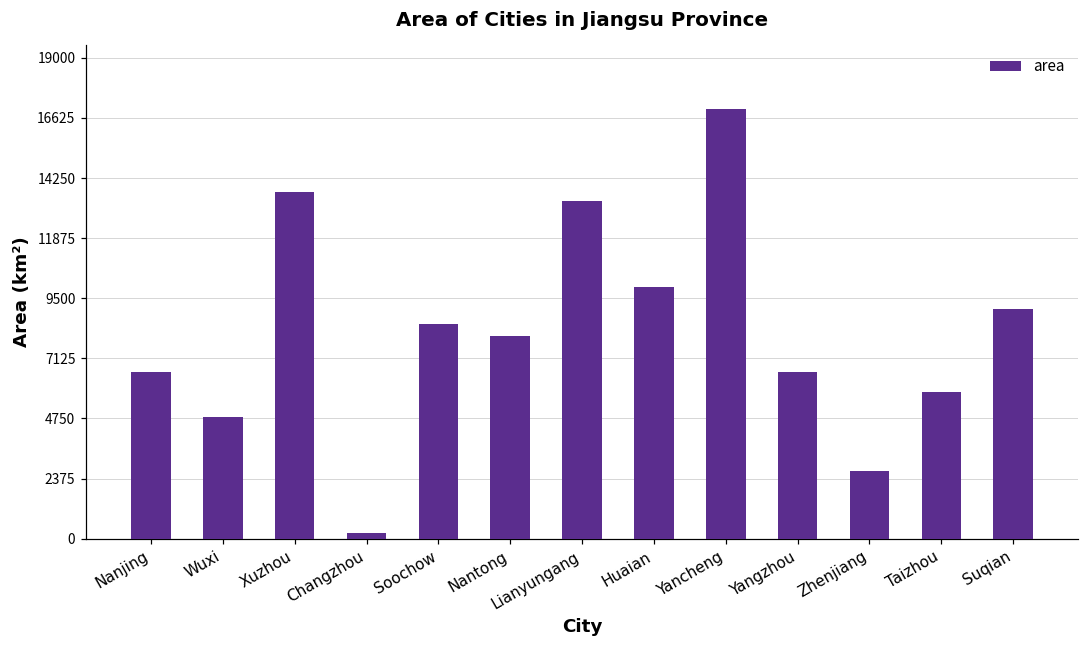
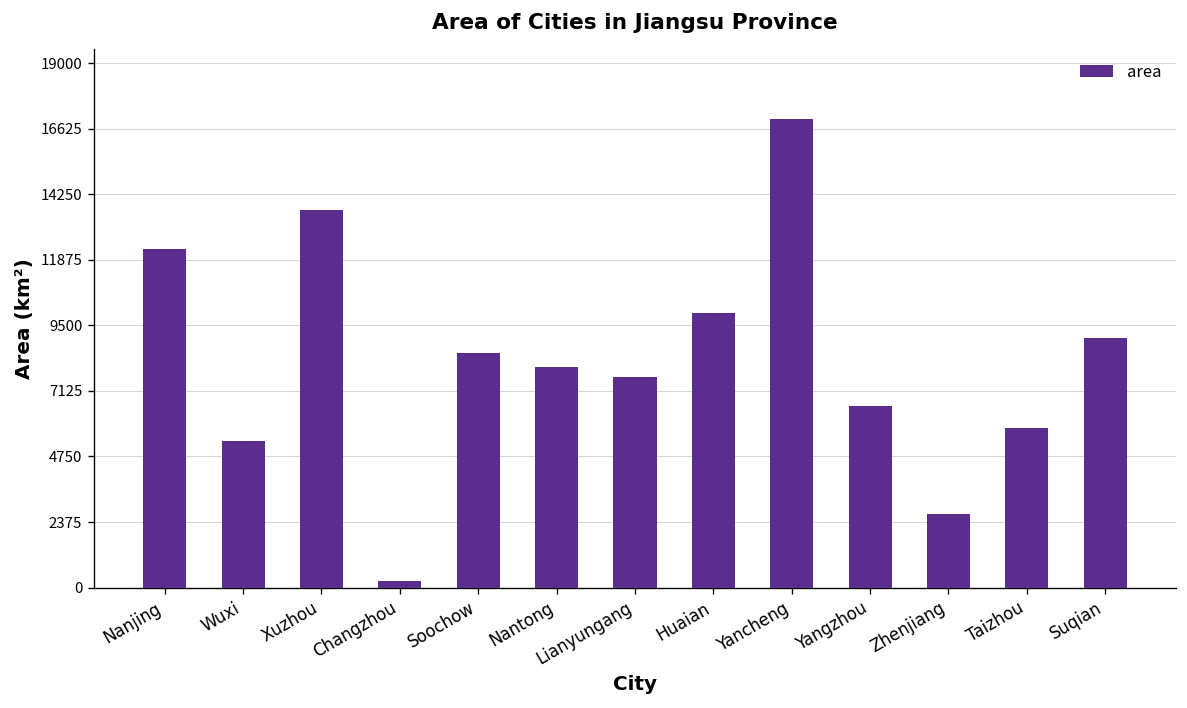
Nanjing: 6600 -> 12300
Wuxi: 4800 -> 5300
Lianyungang: 13400 -> 7600
